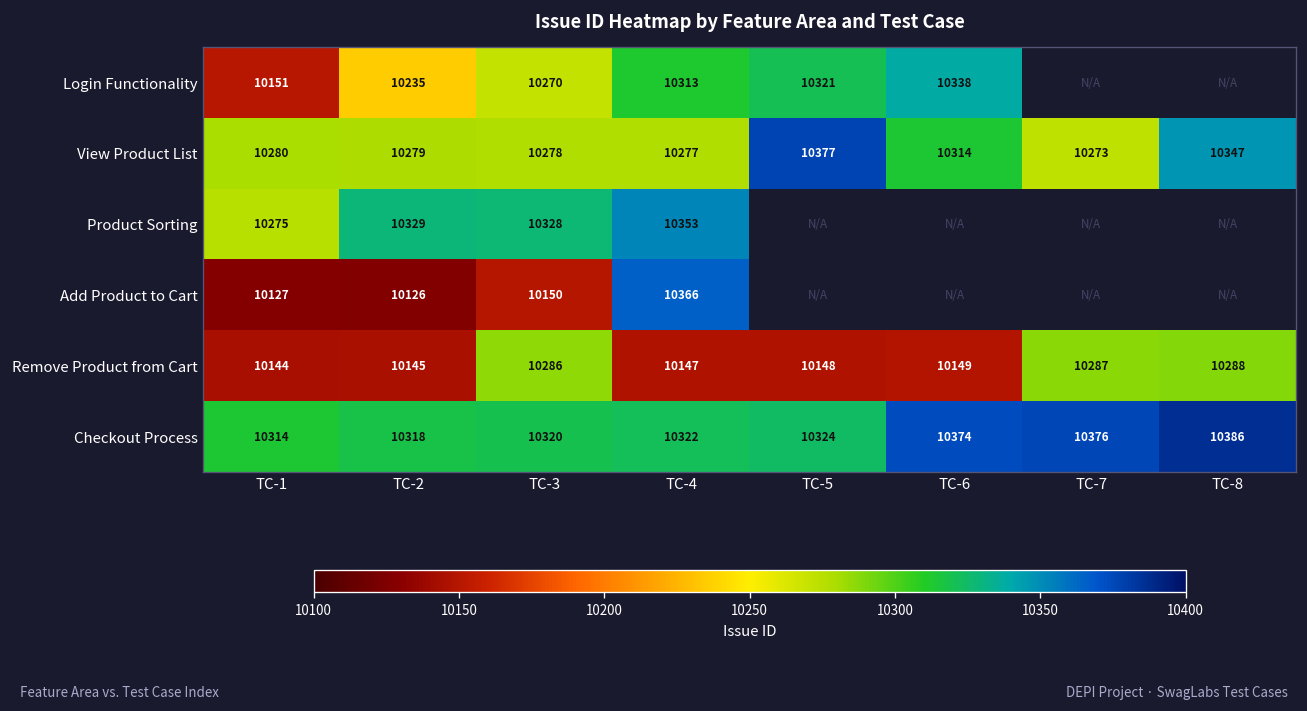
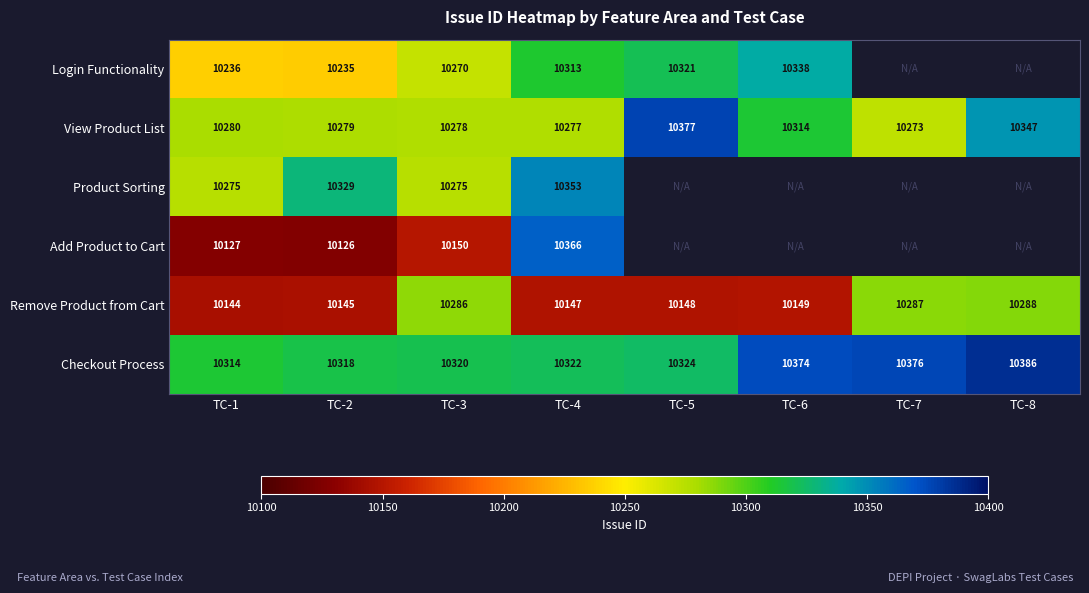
Login Functionality, TC-1: 10151 -> 10236
Product Sorting, TC-3: 10328 -> 10275
